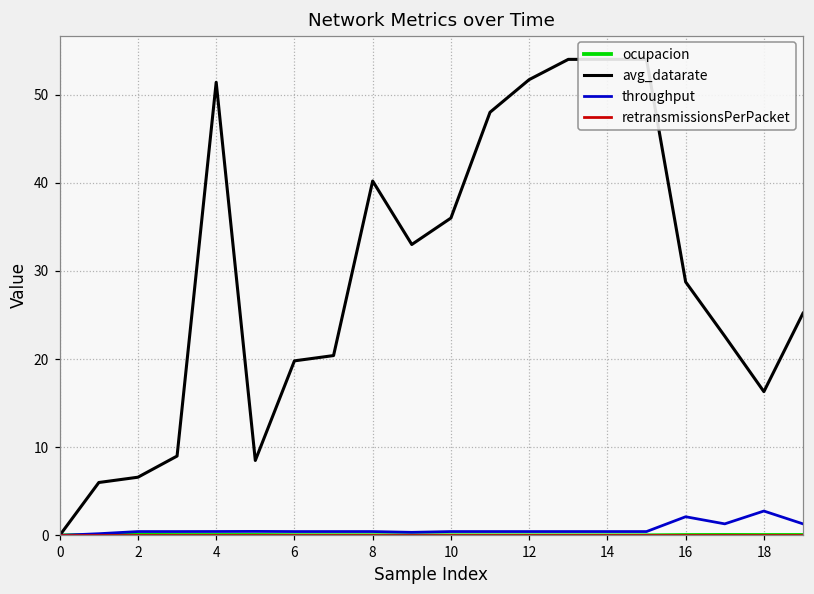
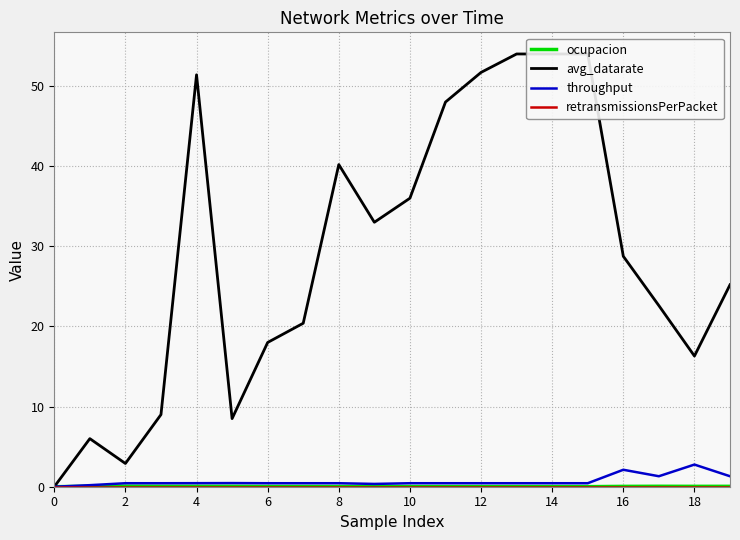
avg_datarate, 2: 7 -> 3
avg_datarate, 6: 20 -> 18
